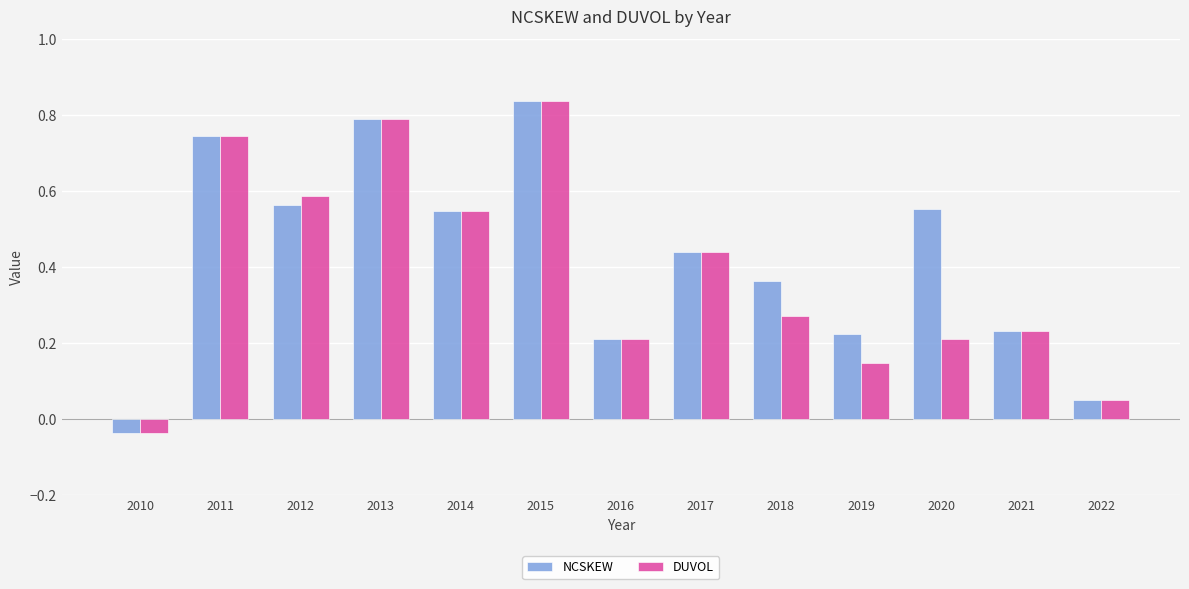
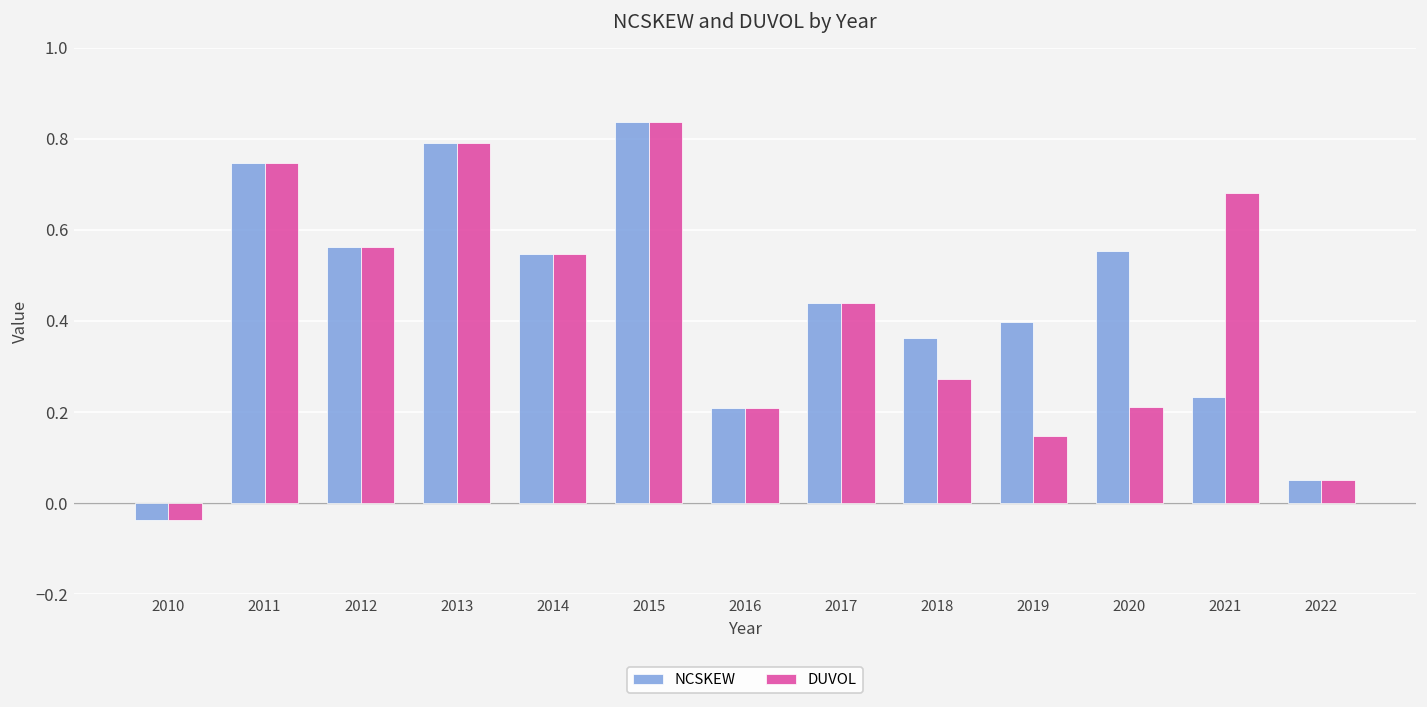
DUVOL, 2012: 0.59 -> 0.56
NCSKEW, 2019: 0.22 -> 0.40
DUVOL, 2021: 0.23 -> 0.68
